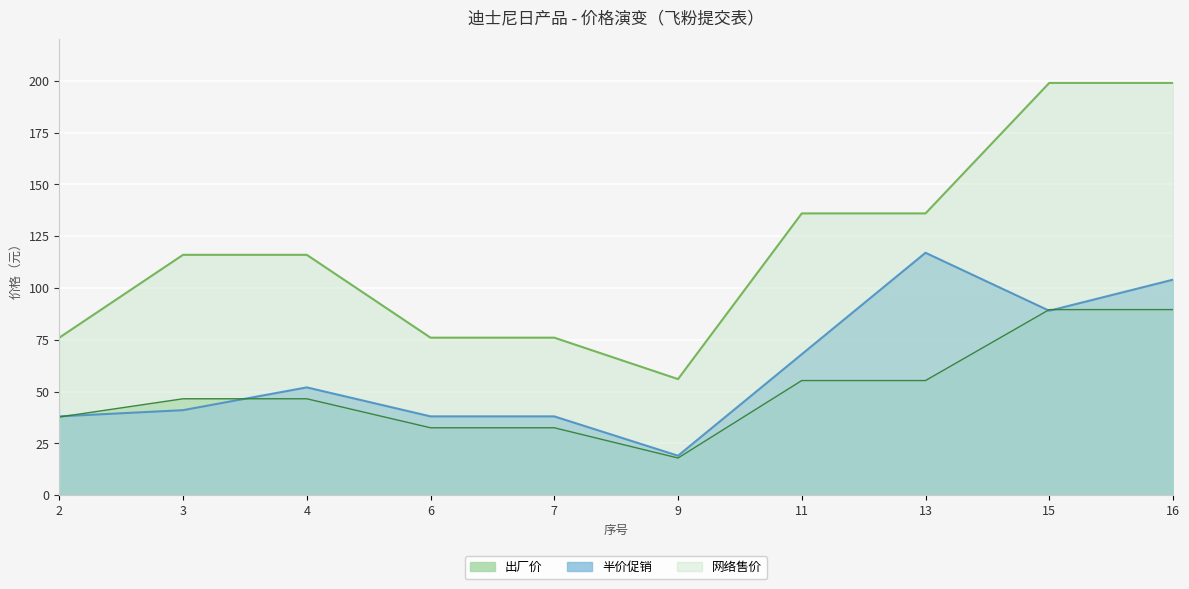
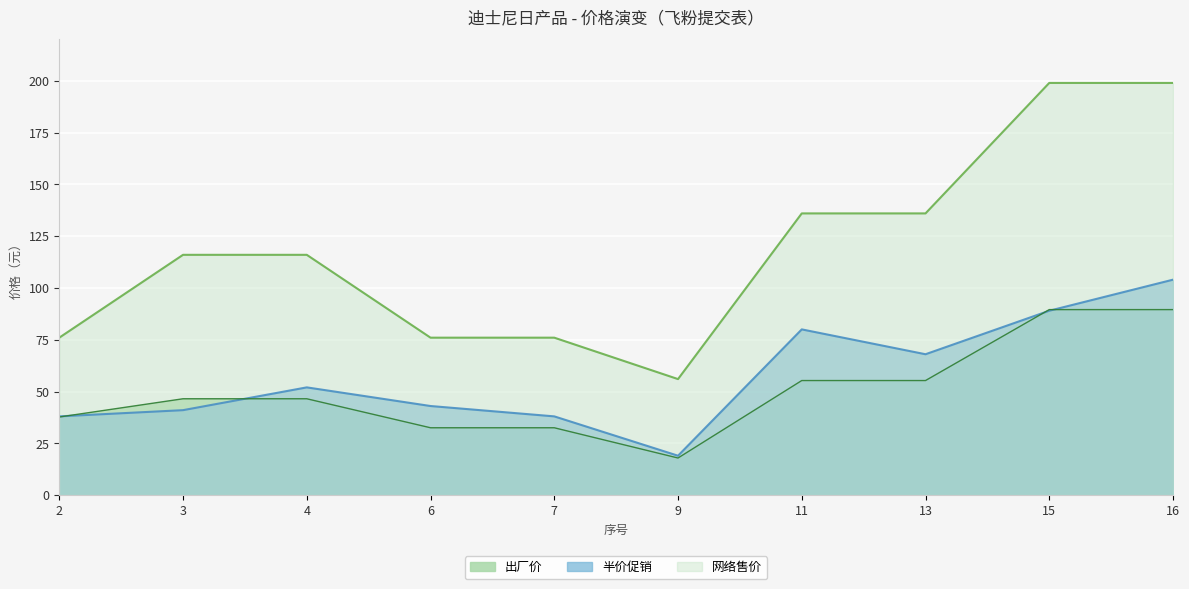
半价促销, 6: 38 -> 43
半价促销, 11: 68 -> 80
半价促销, 13: 117 -> 68
